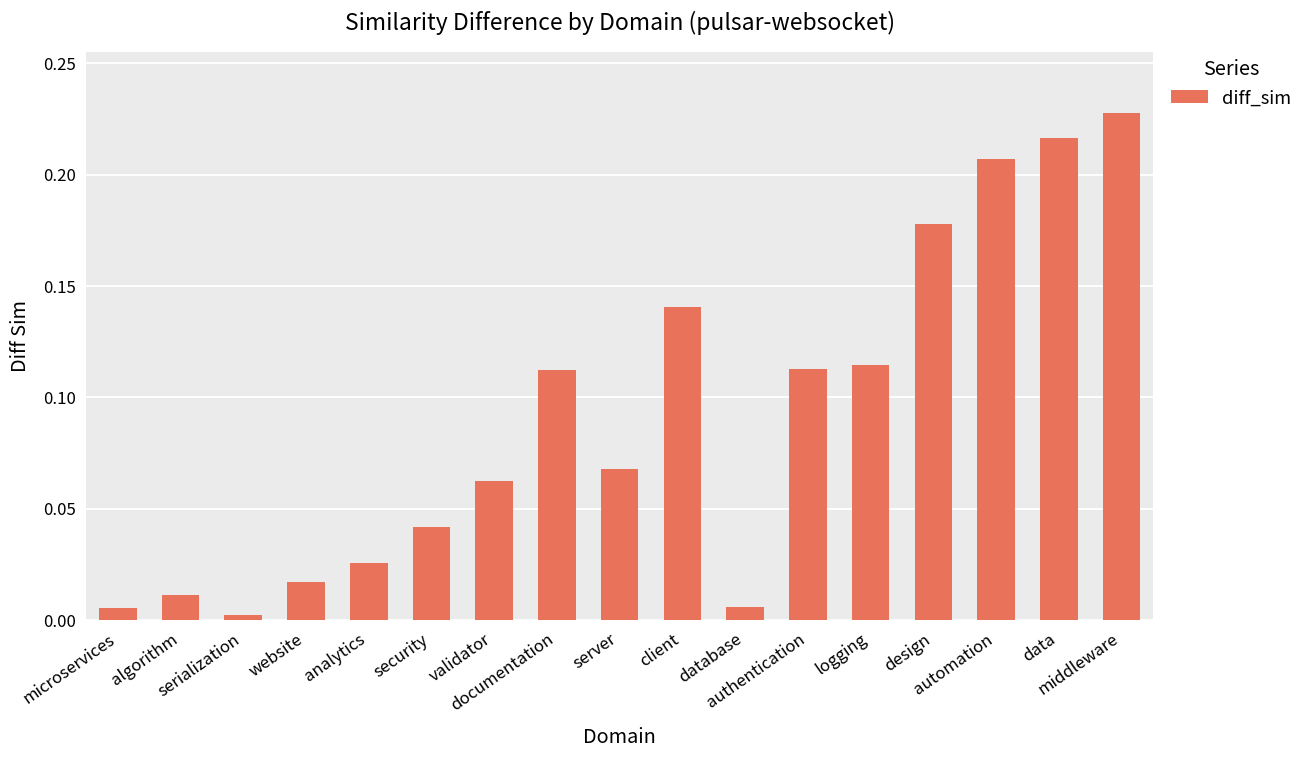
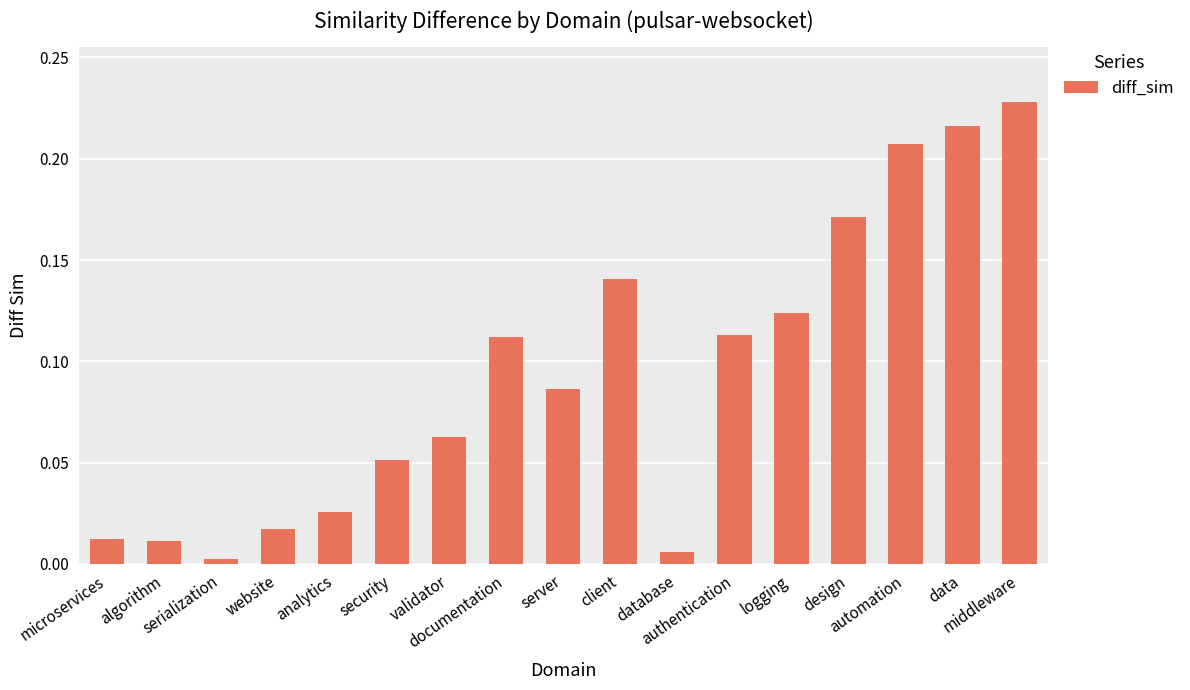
microservices: 0.005 -> 0.012
security: 0.042 -> 0.052
server: 0.068 -> 0.086
logging: 0.115 -> 0.124
design: 0.178 -> 0.171
